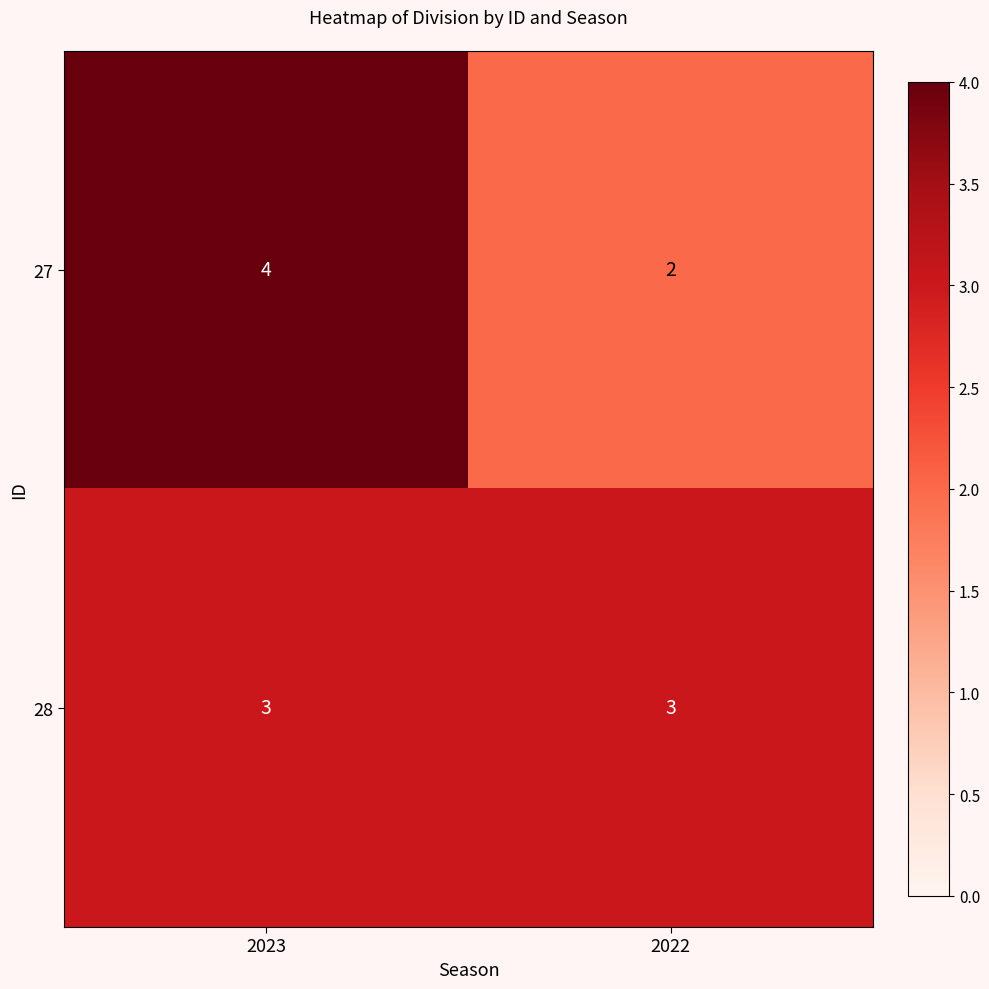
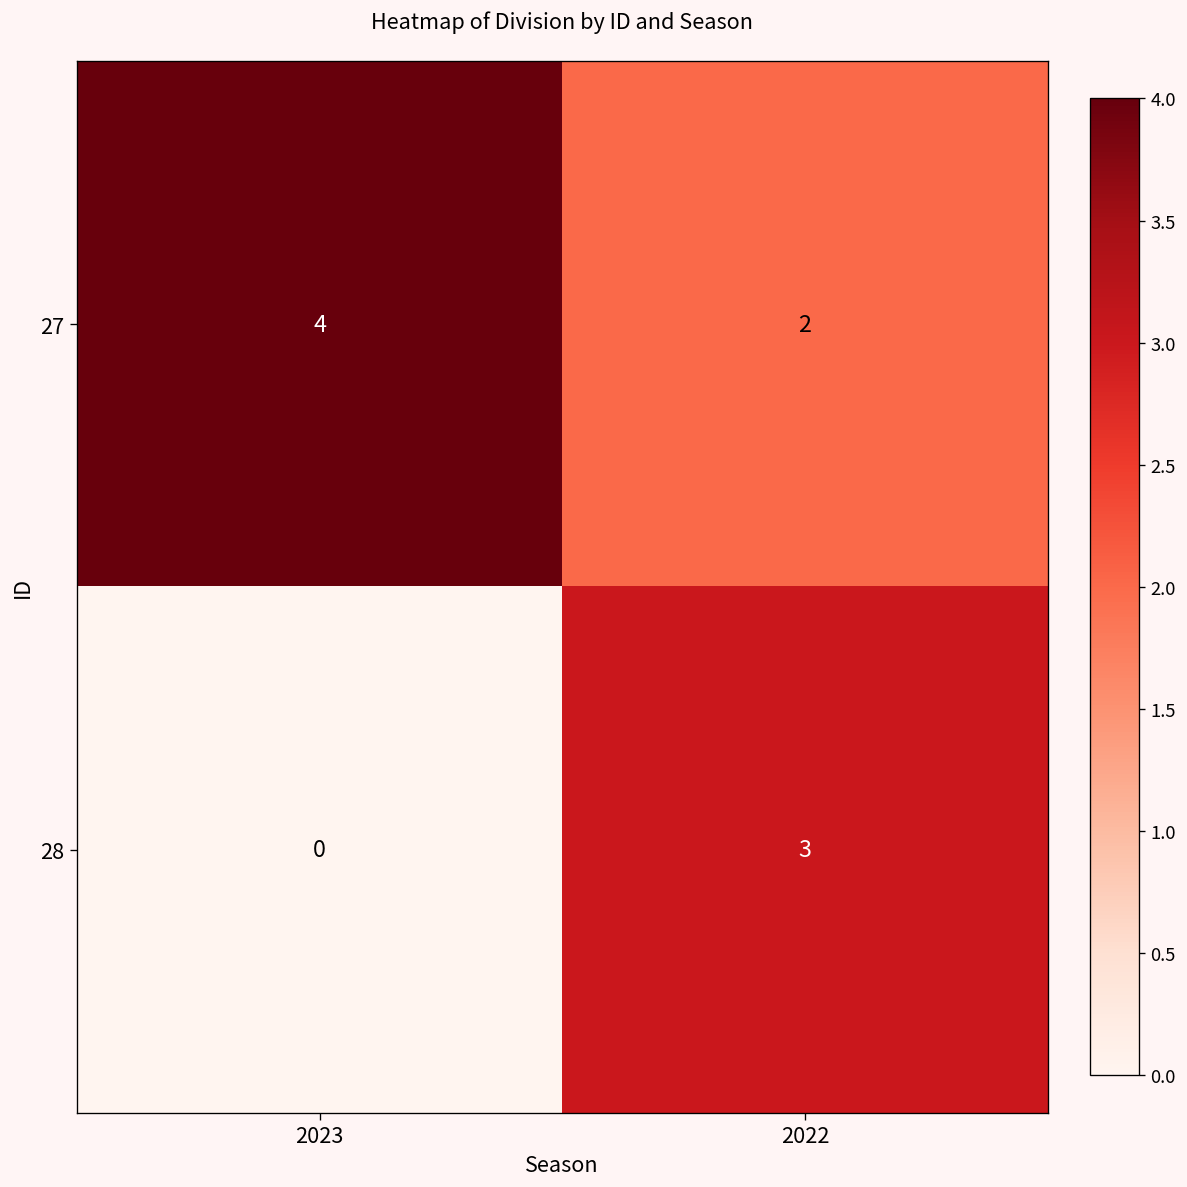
28, 2023: 3 -> 0
